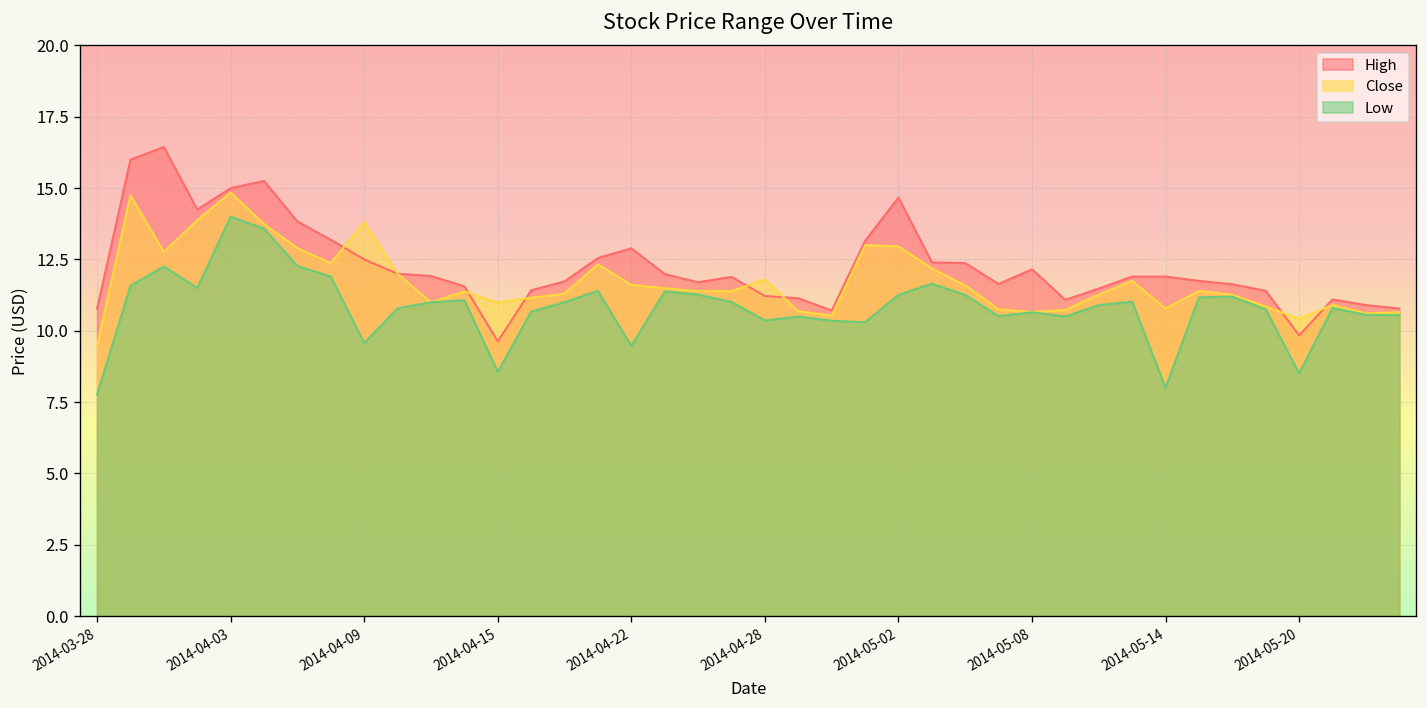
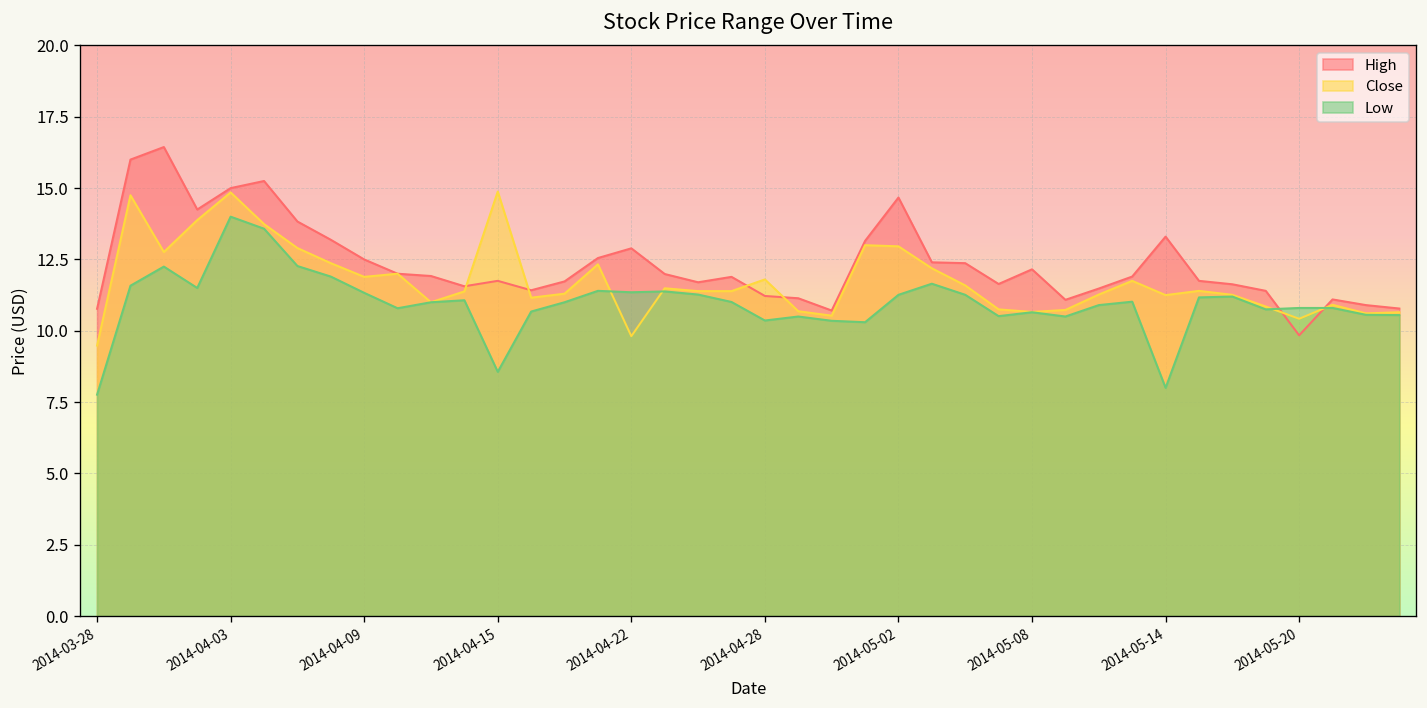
Close, 2014-04-09: 13.8 -> 11.9
Low, 2014-04-09: 9.6 -> 11.3
High, 2014-04-15: 9.6 -> 11.8
Close, 2014-04-15: 11.0 -> 14.9
Close, 2014-04-22: 11.6 -> 9.8
Low, 2014-04-22: 9.5 -> 11.4
High, 2014-05-14: 11.9 -> 13.3
Close, 2014-05-14: 10.8 -> 11.3
Low, 2014-05-20: 8.5 -> 10.8
